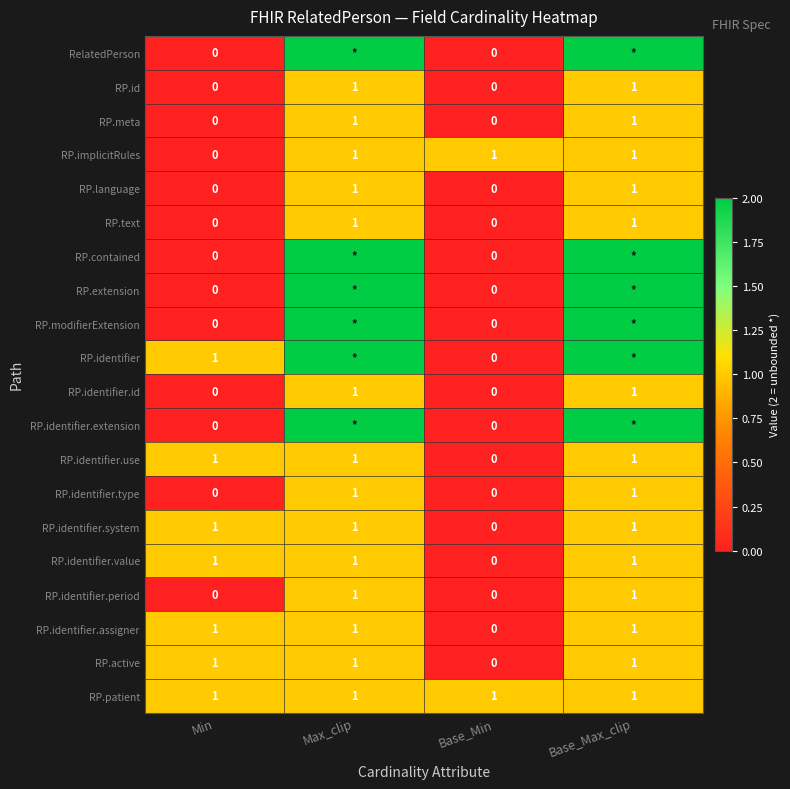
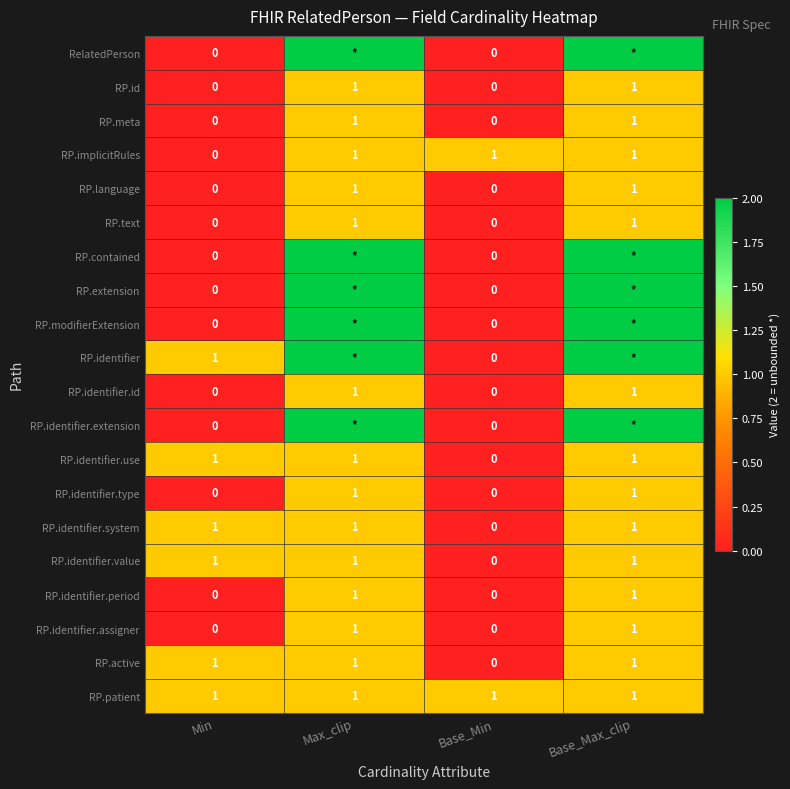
RP.identifier.assigner, Min: 1 -> 0
